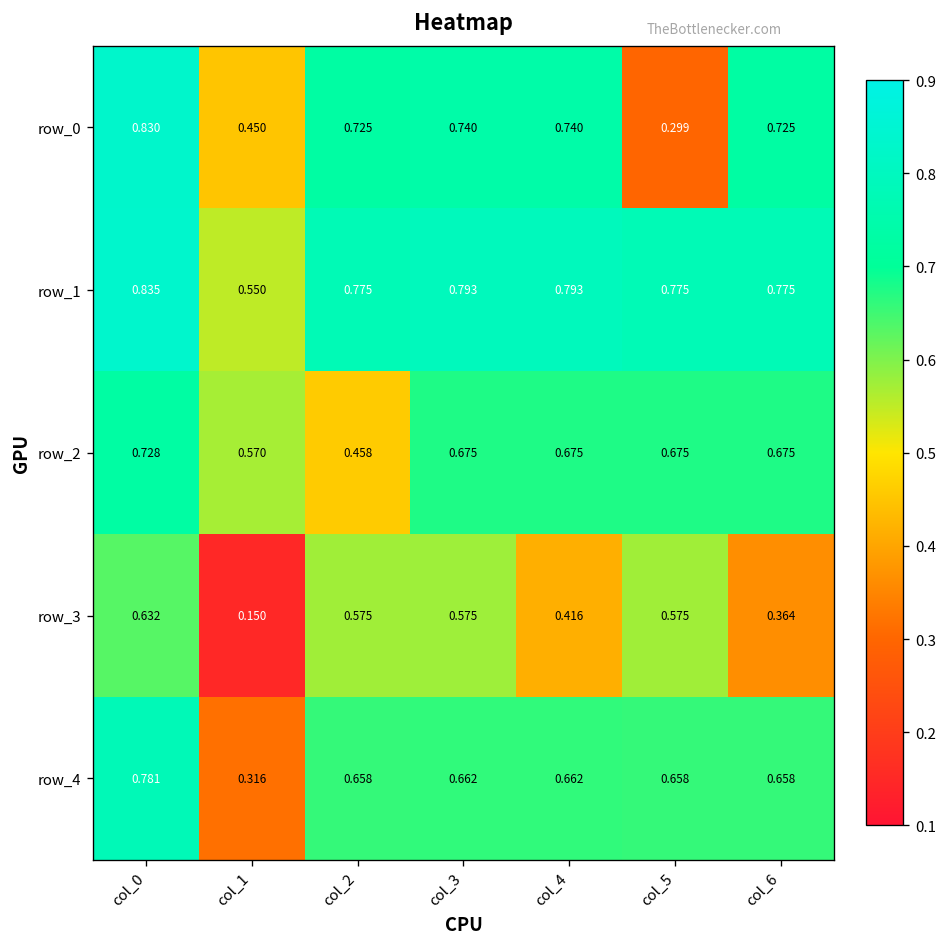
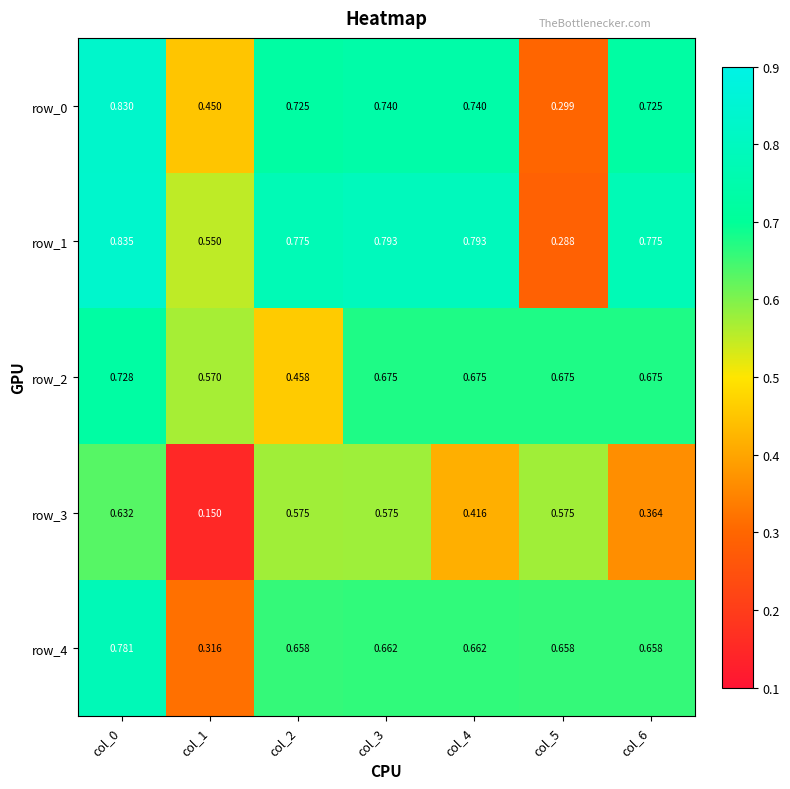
row_1, col_5: 0.775 -> 0.288
